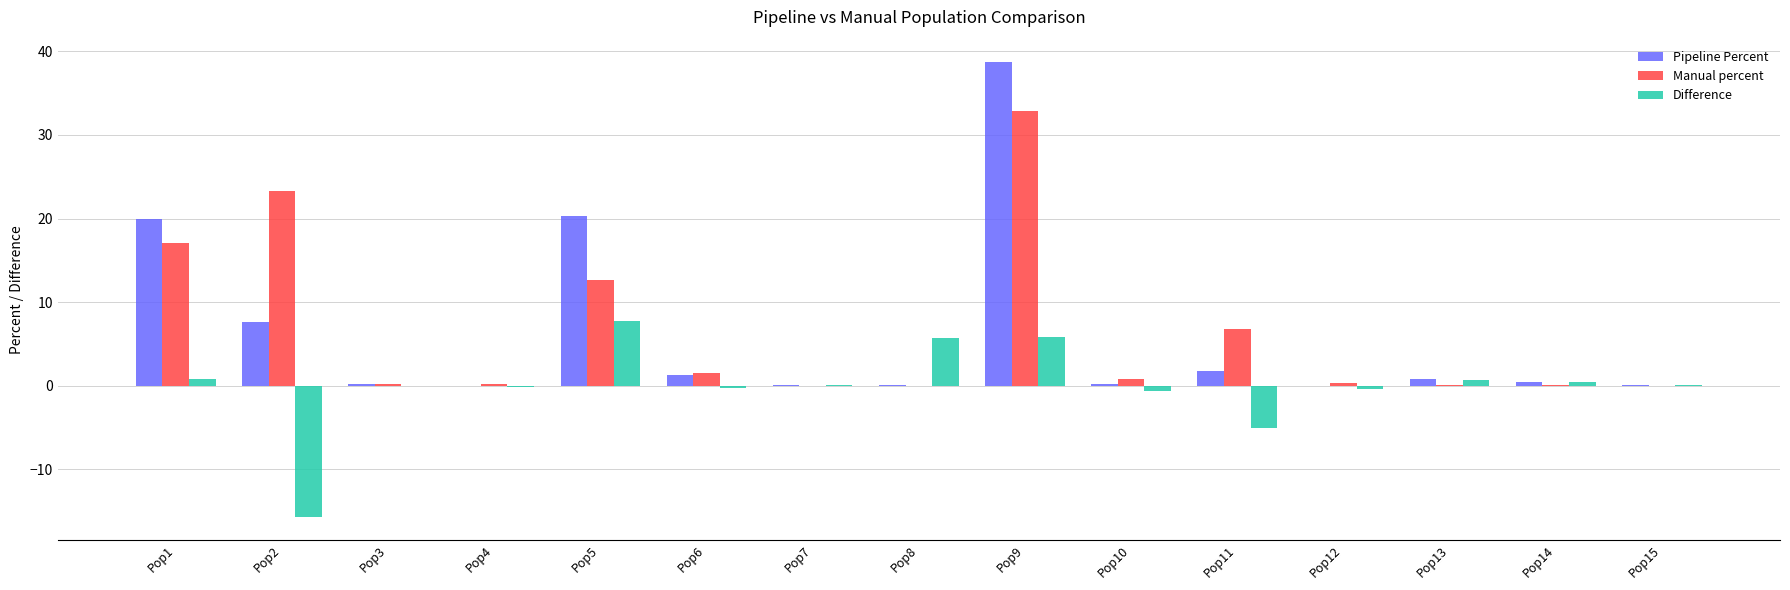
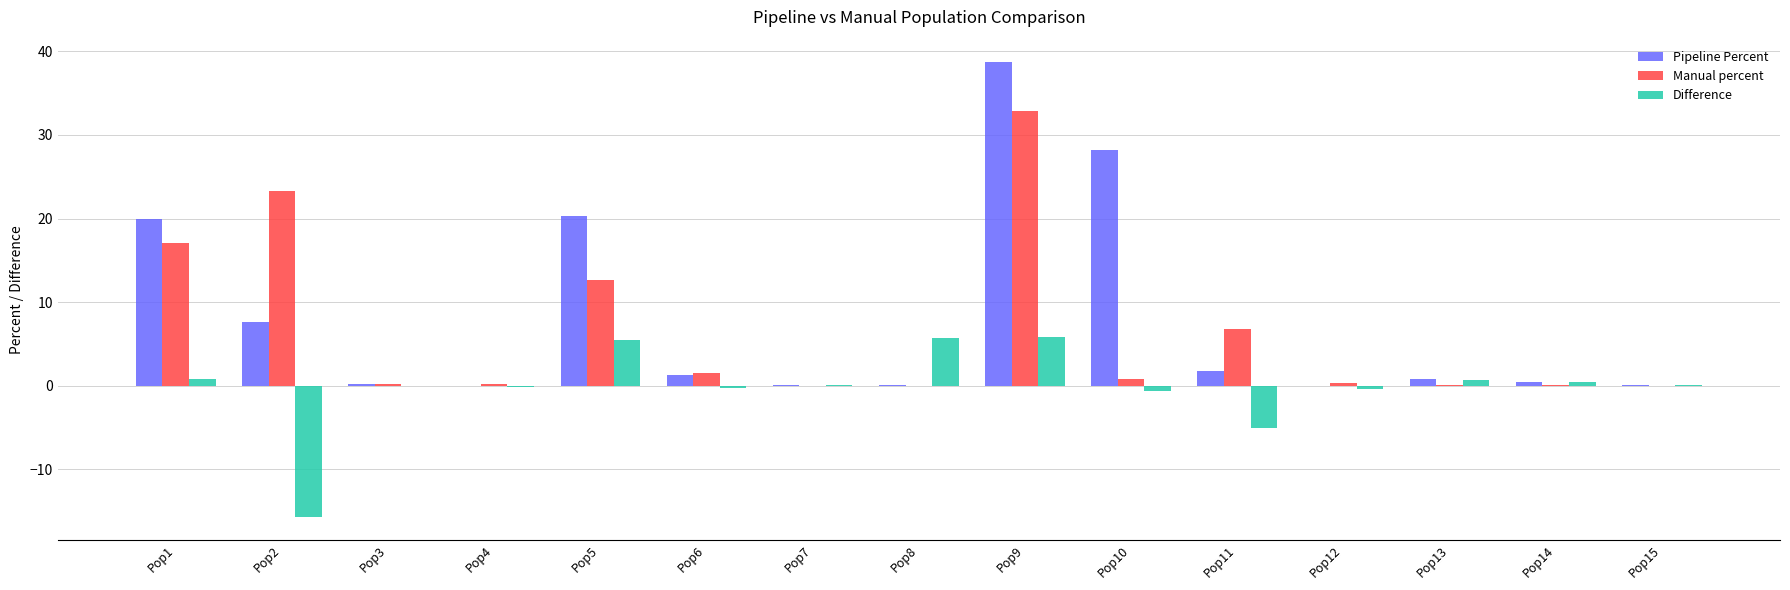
Difference, Pop5: 8 -> 5
Pipeline Percent, Pop10: 0 -> 28
